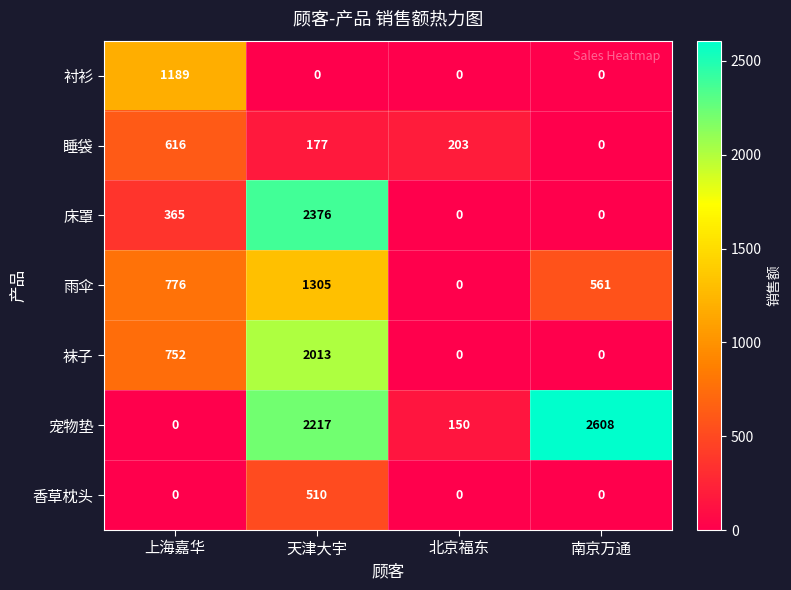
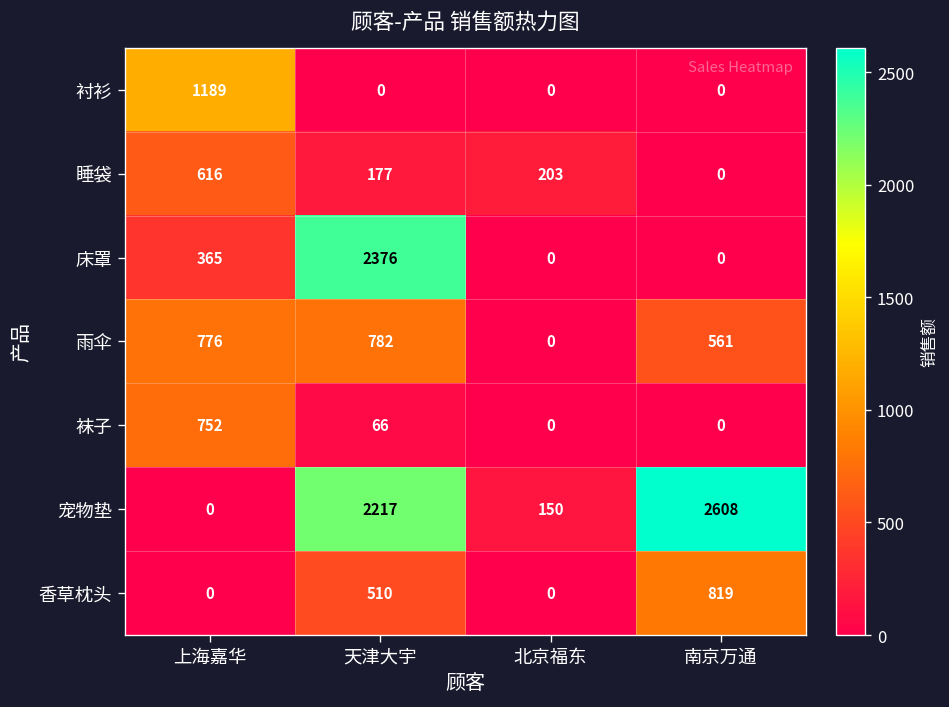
雨伞, 天津大宇: 1305 -> 782
袜子, 天津大宇: 2013 -> 66
香草枕头, 南京万通: 0 -> 819
